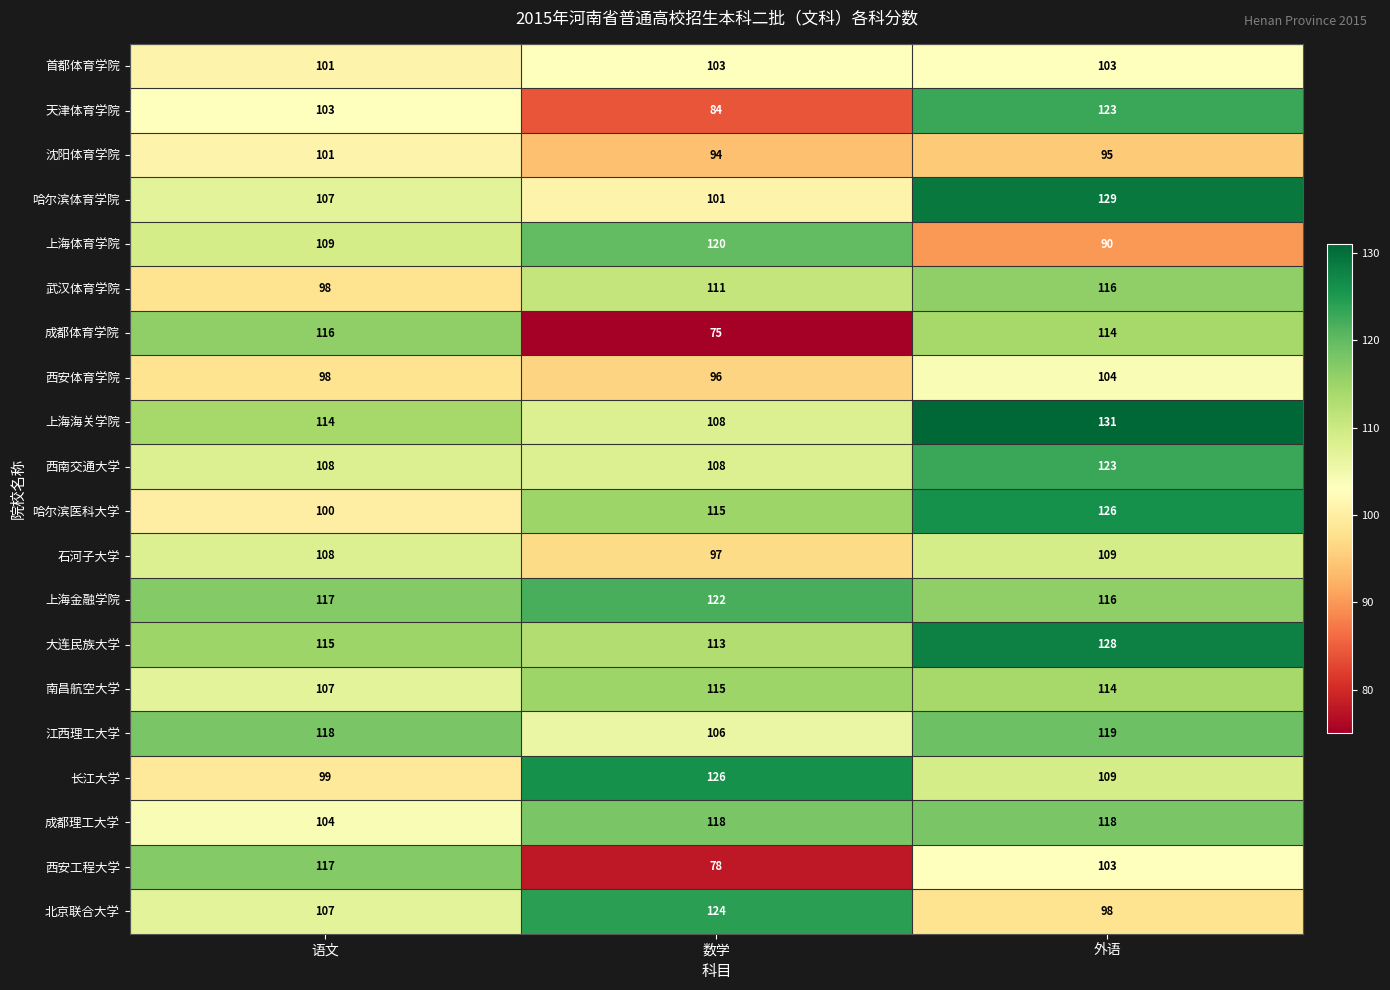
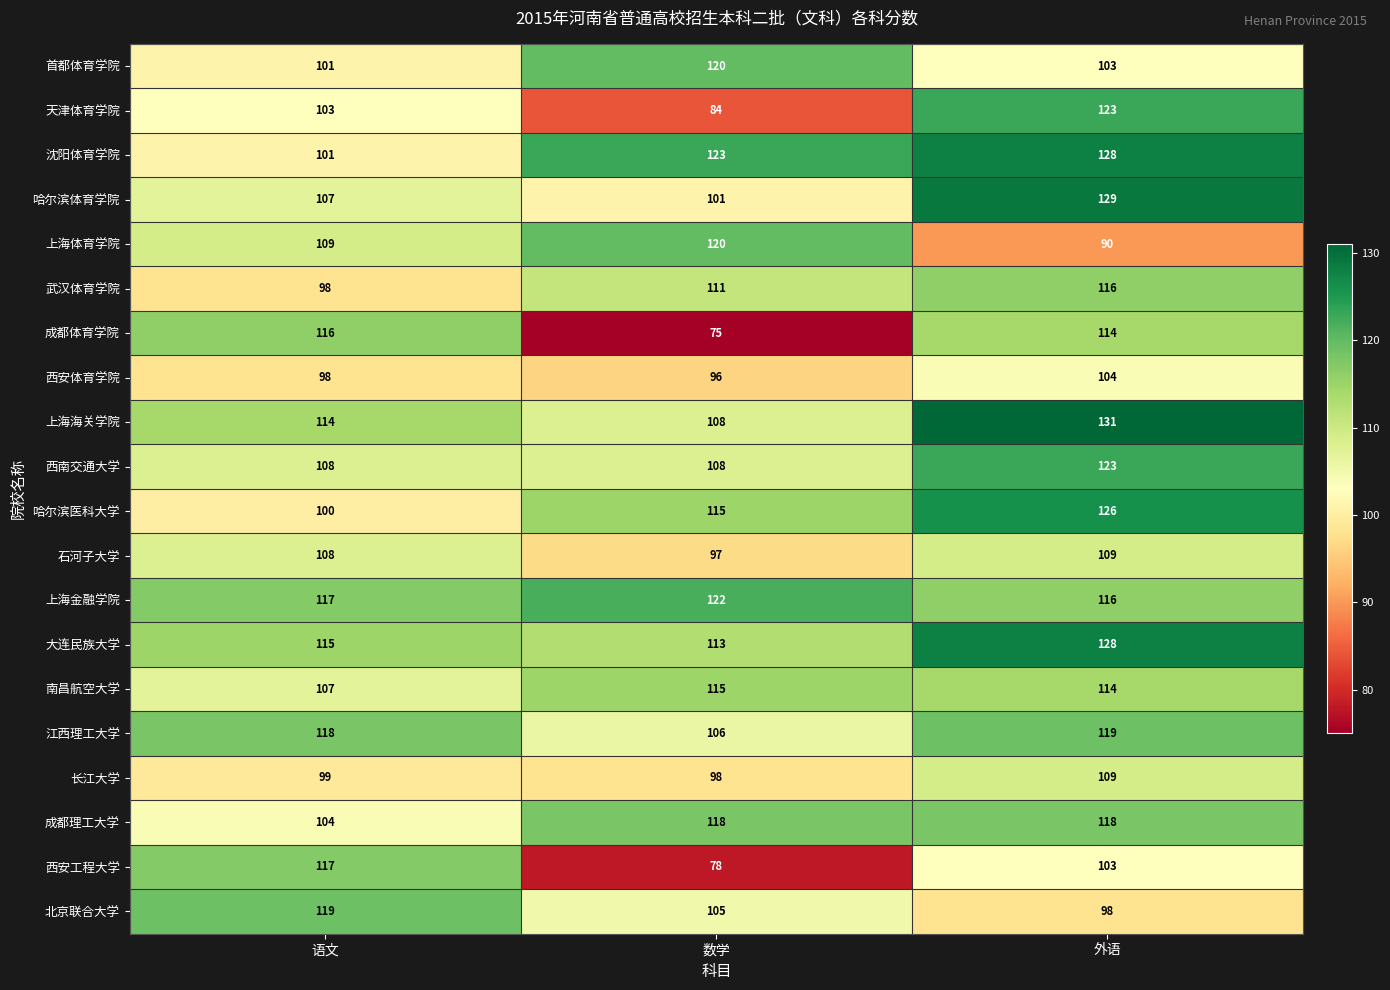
首都体育学院, 数学: 103 -> 120
沈阳体育学院, 数学: 94 -> 123
沈阳体育学院, 外语: 95 -> 128
长江大学, 数学: 126 -> 98
北京联合大学, 语文: 107 -> 119
北京联合大学, 数学: 124 -> 105
